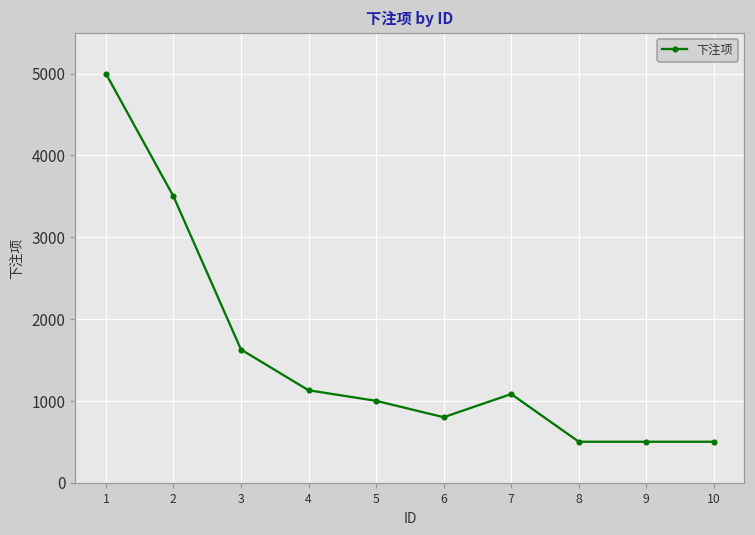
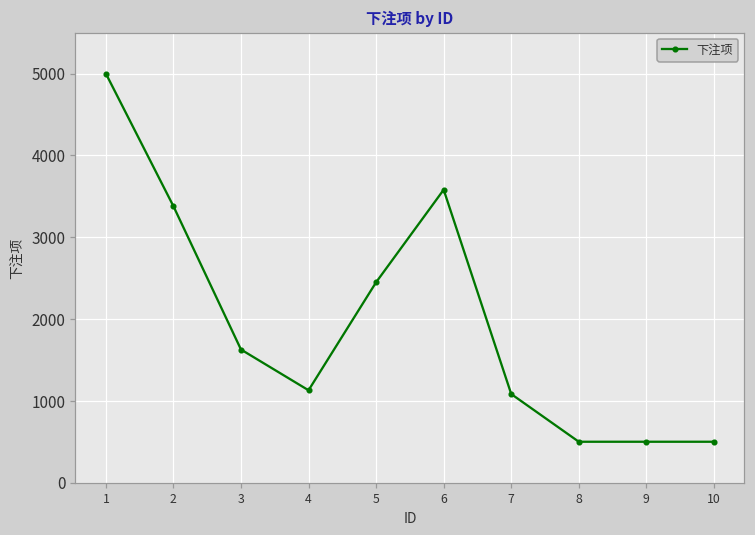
2: 3500 -> 3400
5: 1000 -> 2400
6: 800 -> 3600
